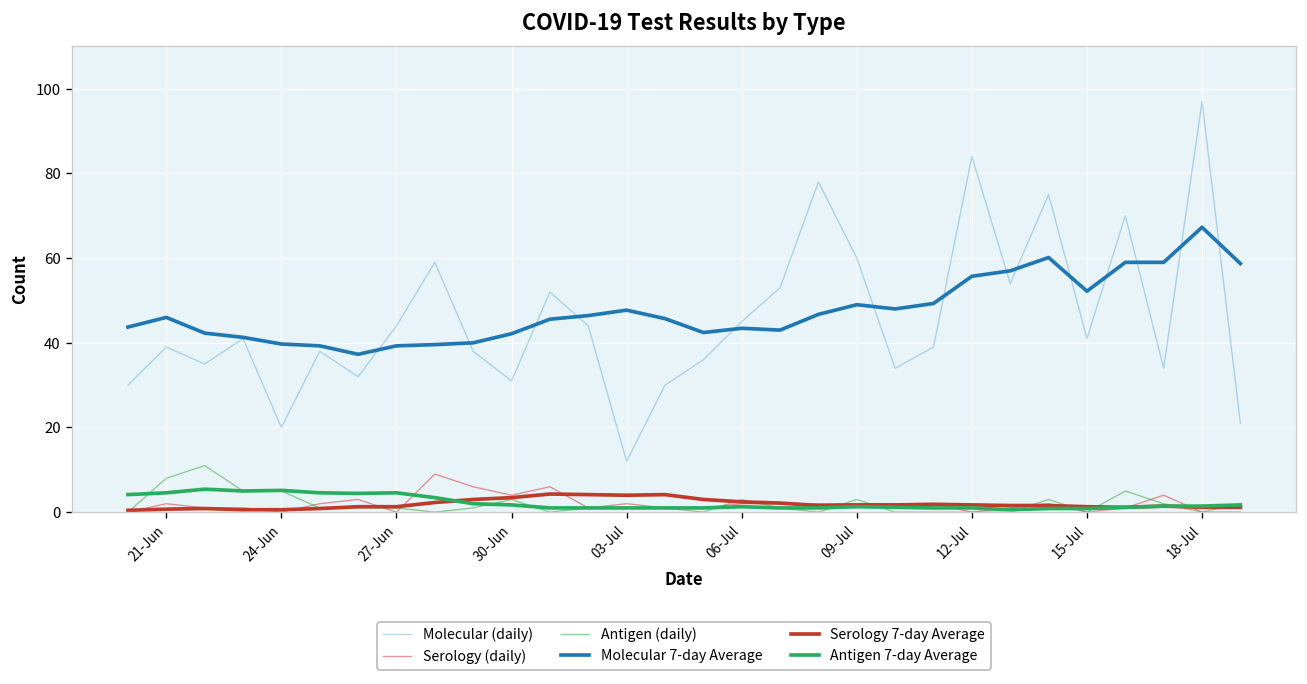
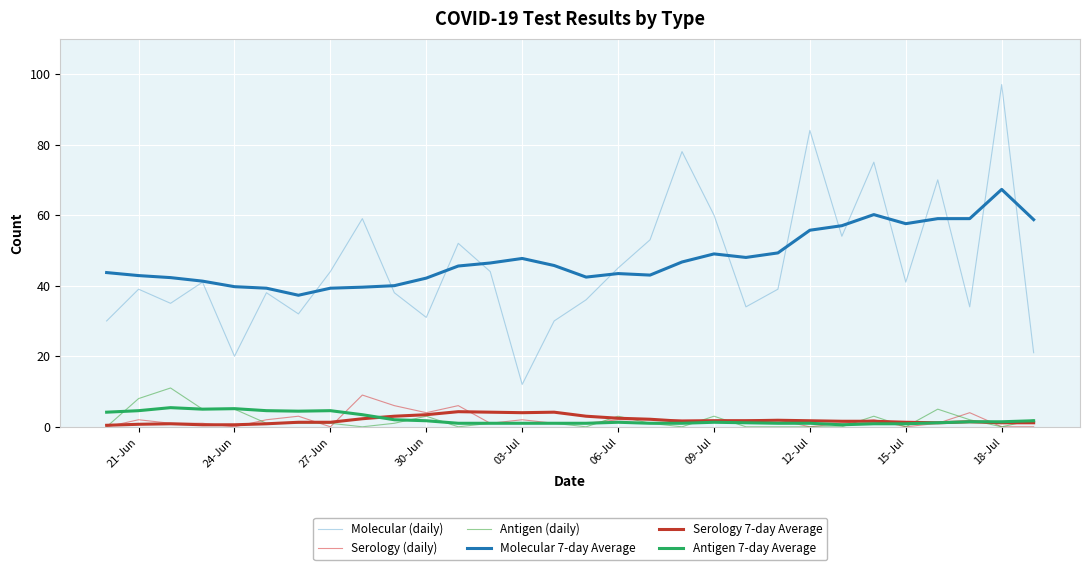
Molecular 7-day Average, 21-Jun: 46 -> 43
Molecular 7-day Average, 15-Jul: 52 -> 58
